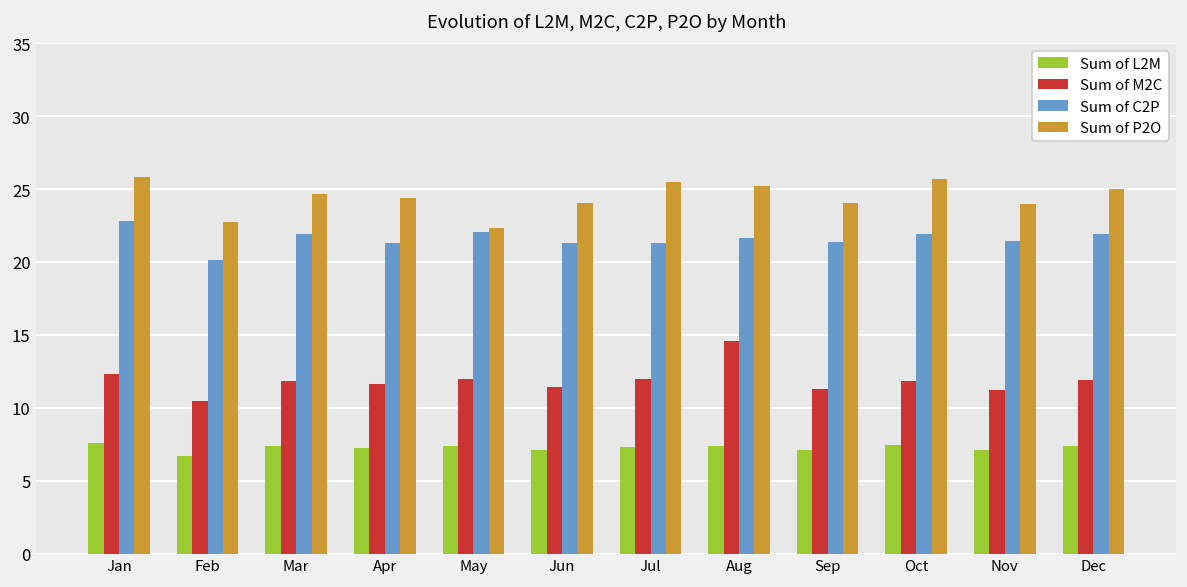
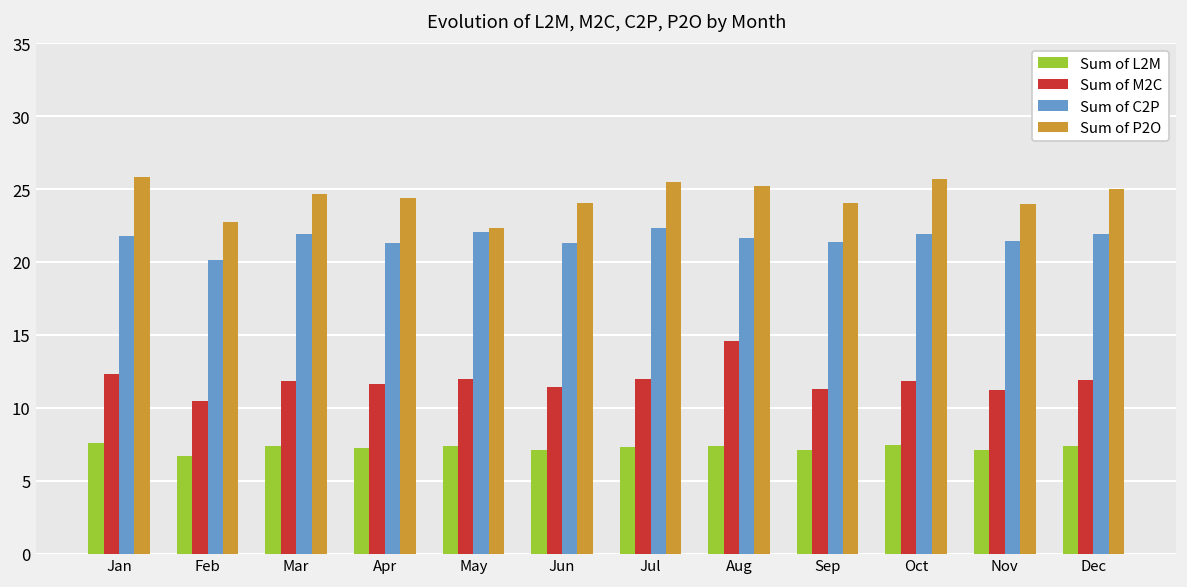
Sum of C2P, Jan: 22.8 -> 21.8
Sum of C2P, Jul: 21.3 -> 22.3
